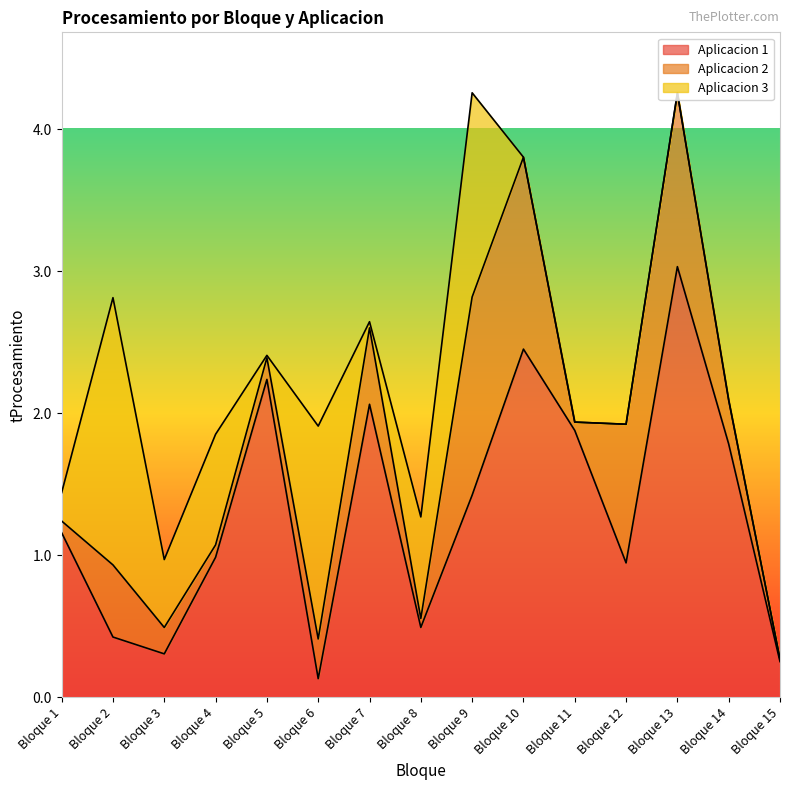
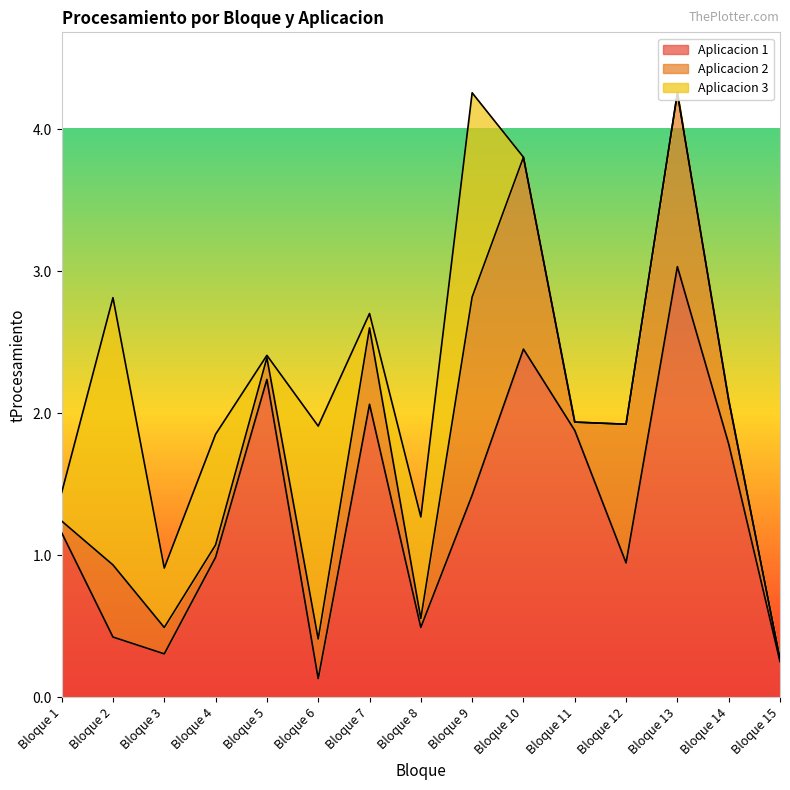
Aplicacion 3, Bloque 3: 0.48 -> 0.42
Aplicacion 3, Bloque 7: 0.04 -> 0.10
